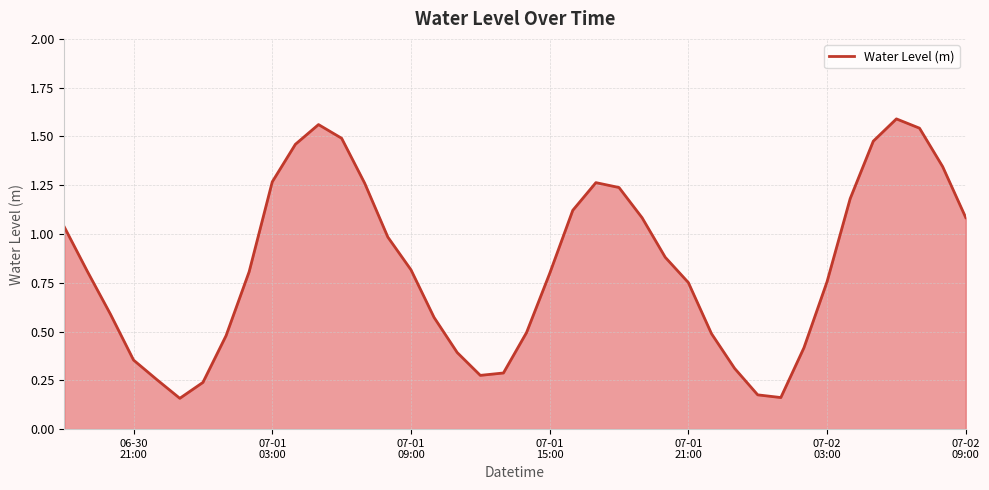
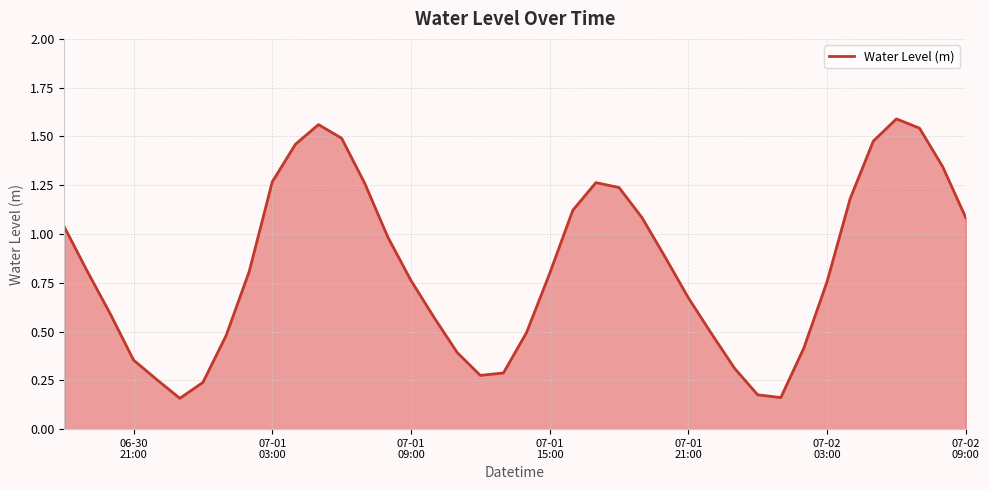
07-01 09:00: 0.82 -> 0.76
07-01 21:00: 0.75 -> 0.67
